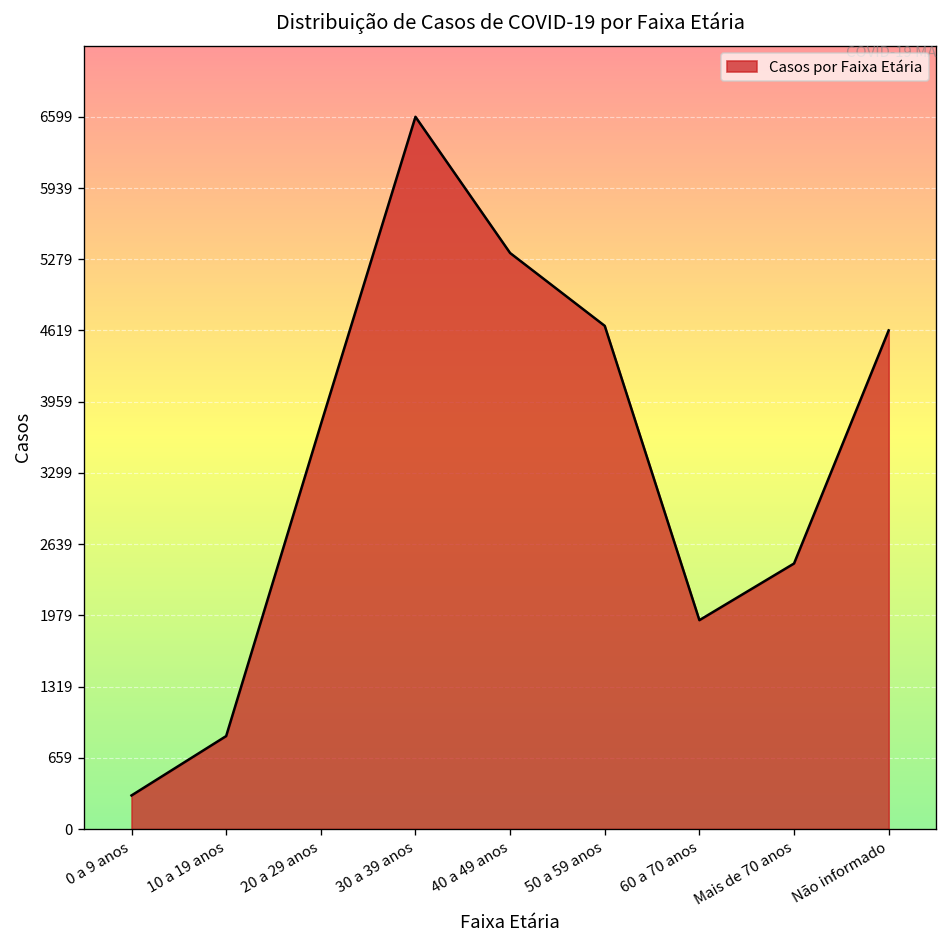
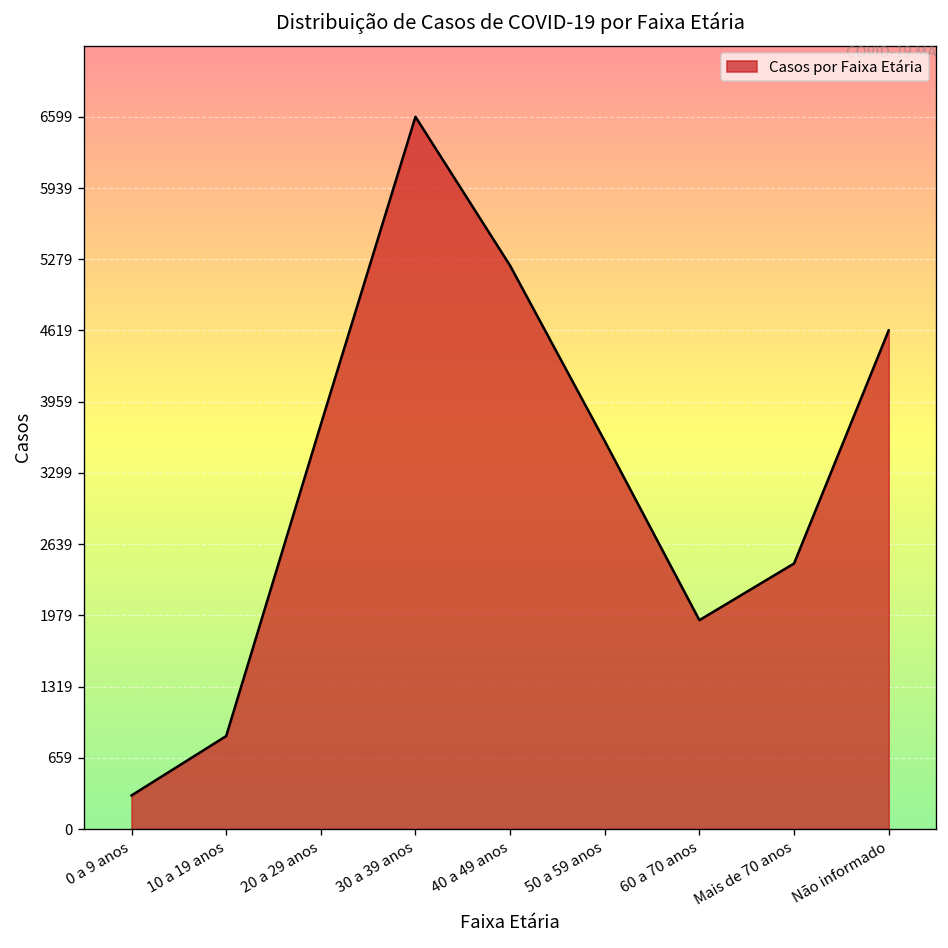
40 a 49 anos: 5300 -> 5200
50 a 59 anos: 4700 -> 3600
